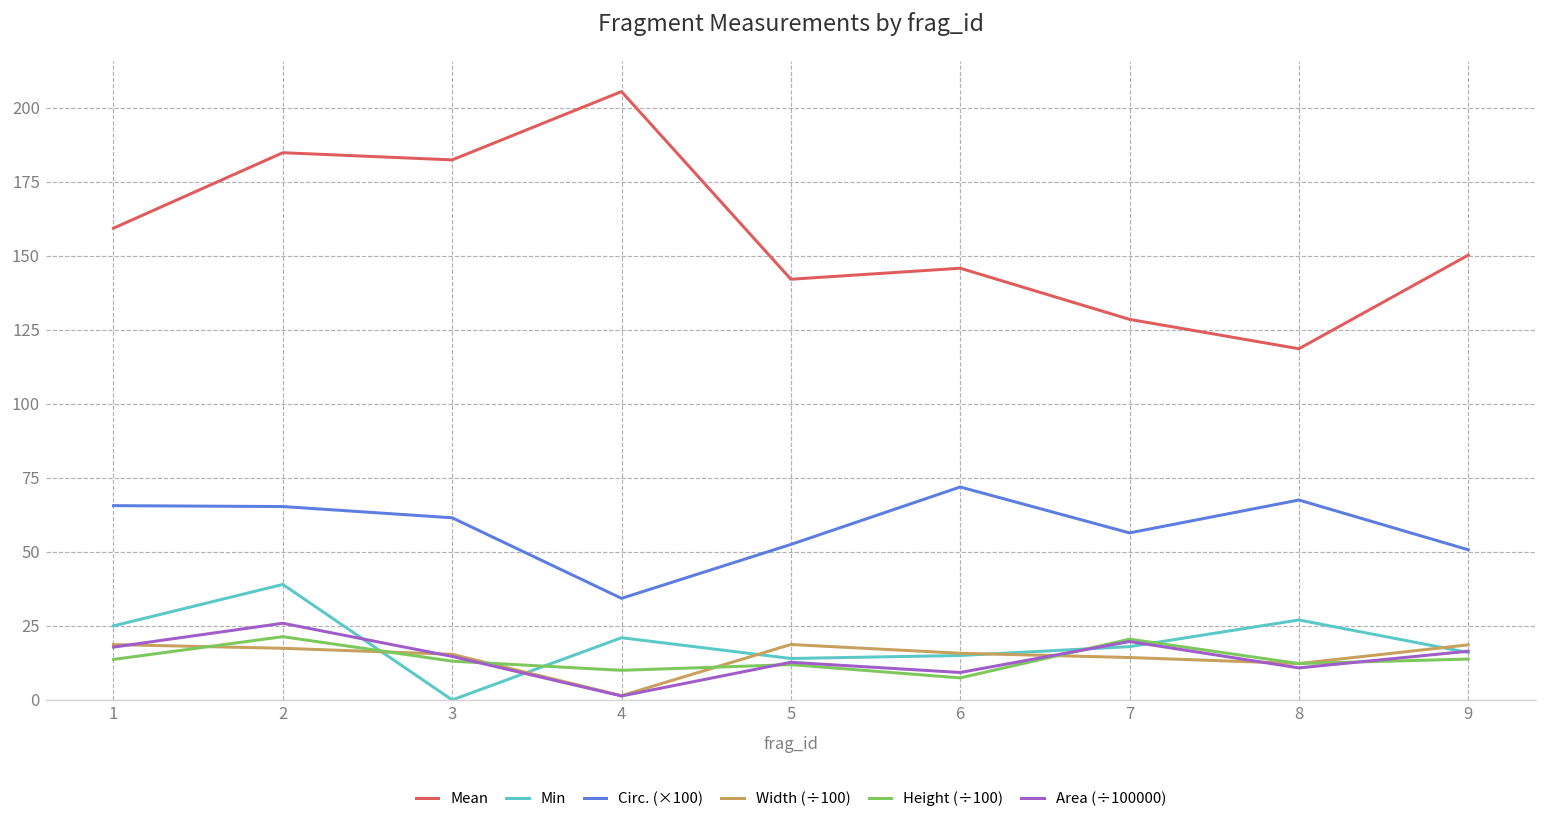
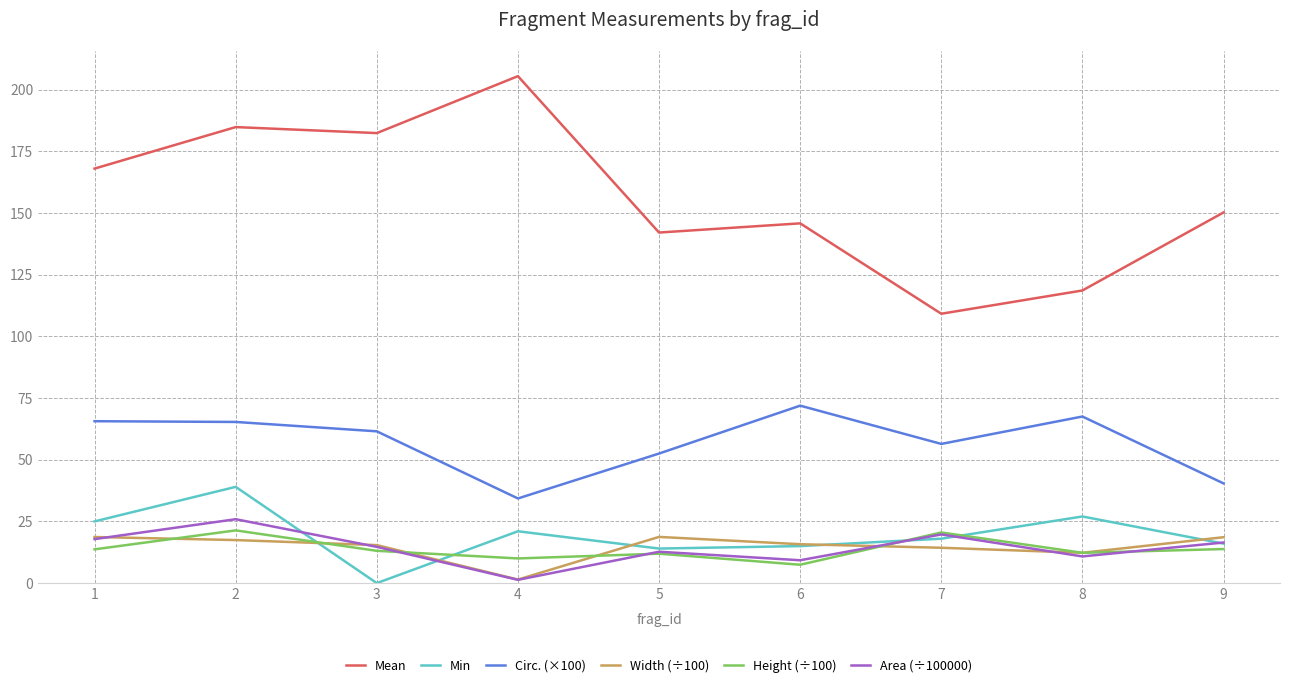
Mean, 1: 159 -> 168
Mean, 7: 128 -> 109
Circ. (×100), 9: 51 -> 40
